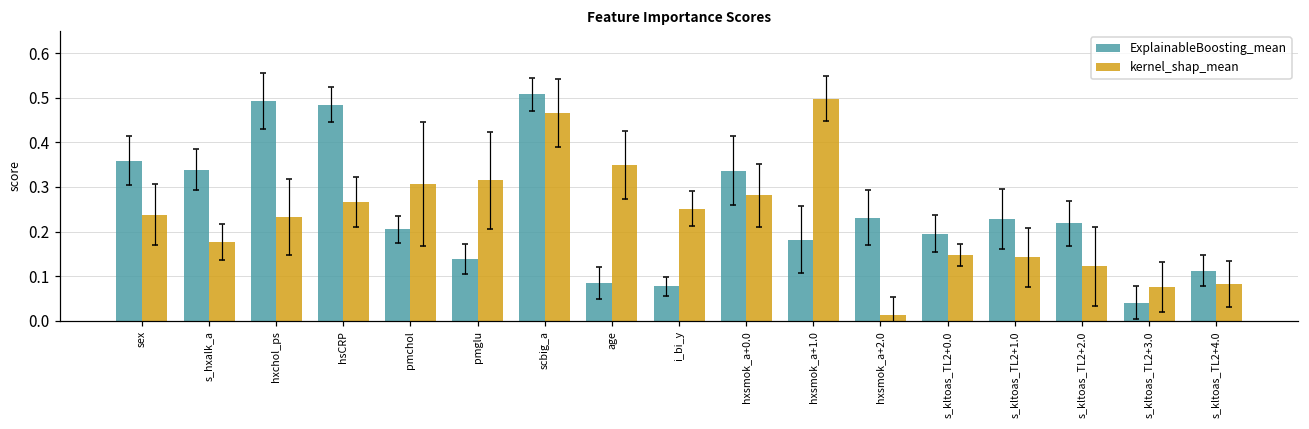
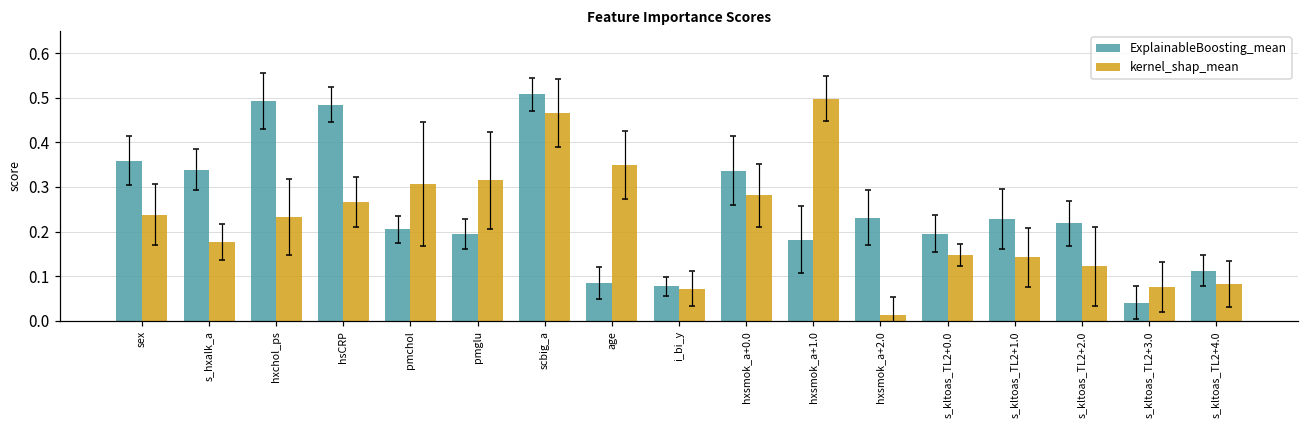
ExplainableBoosting_mean, pmglu: 0.14 -> 0.19
kernel_shap_mean, i_bi_y: 0.25 -> 0.07
